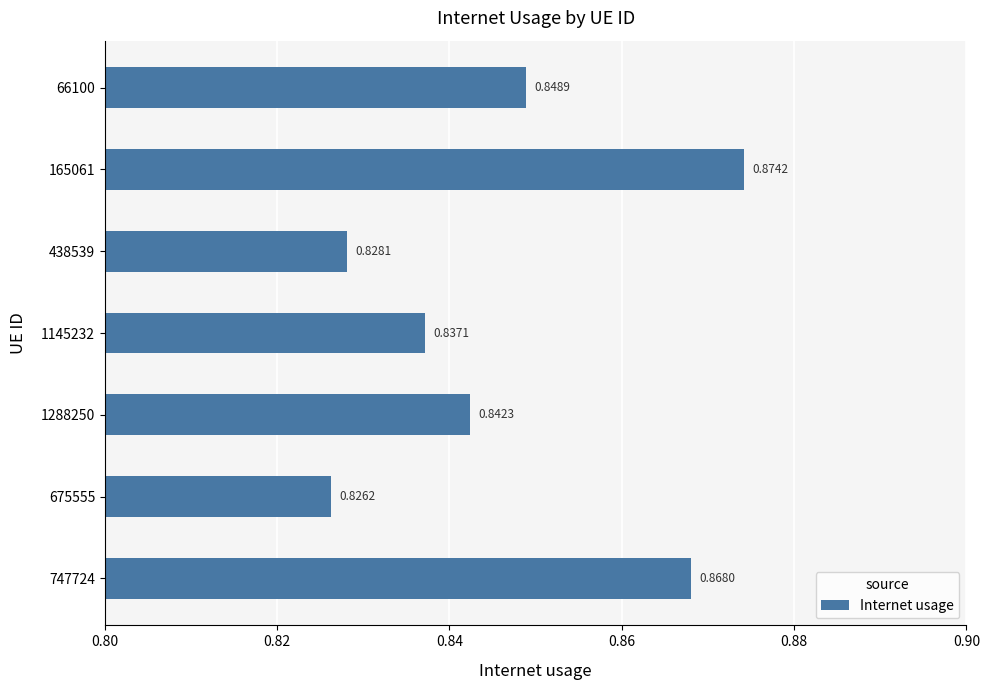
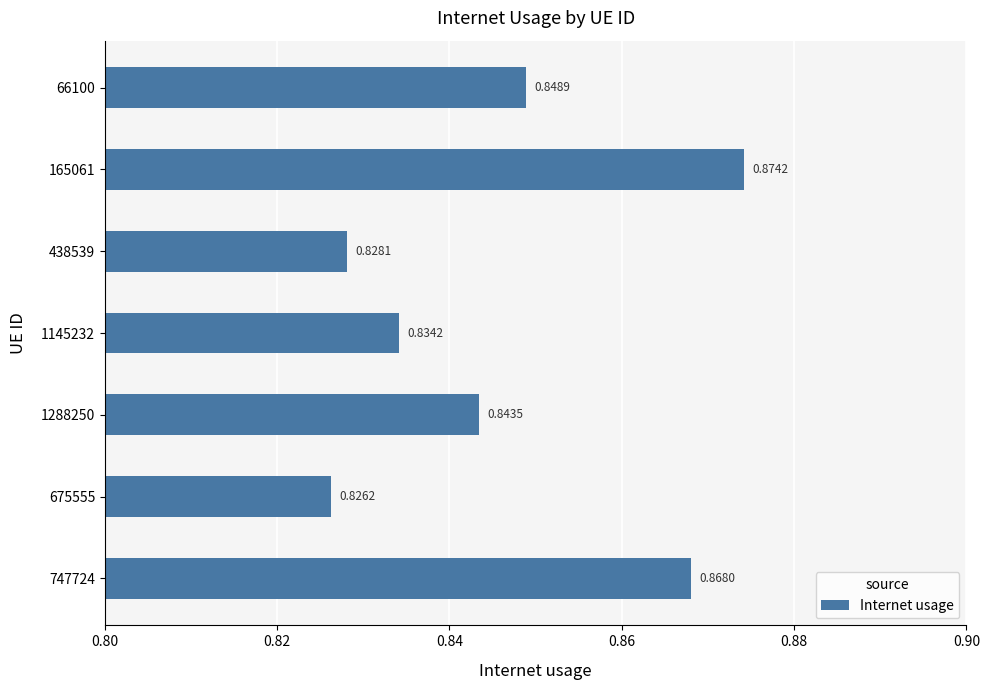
1145232: 0.8371 -> 0.8342
1288250: 0.8423 -> 0.8435
